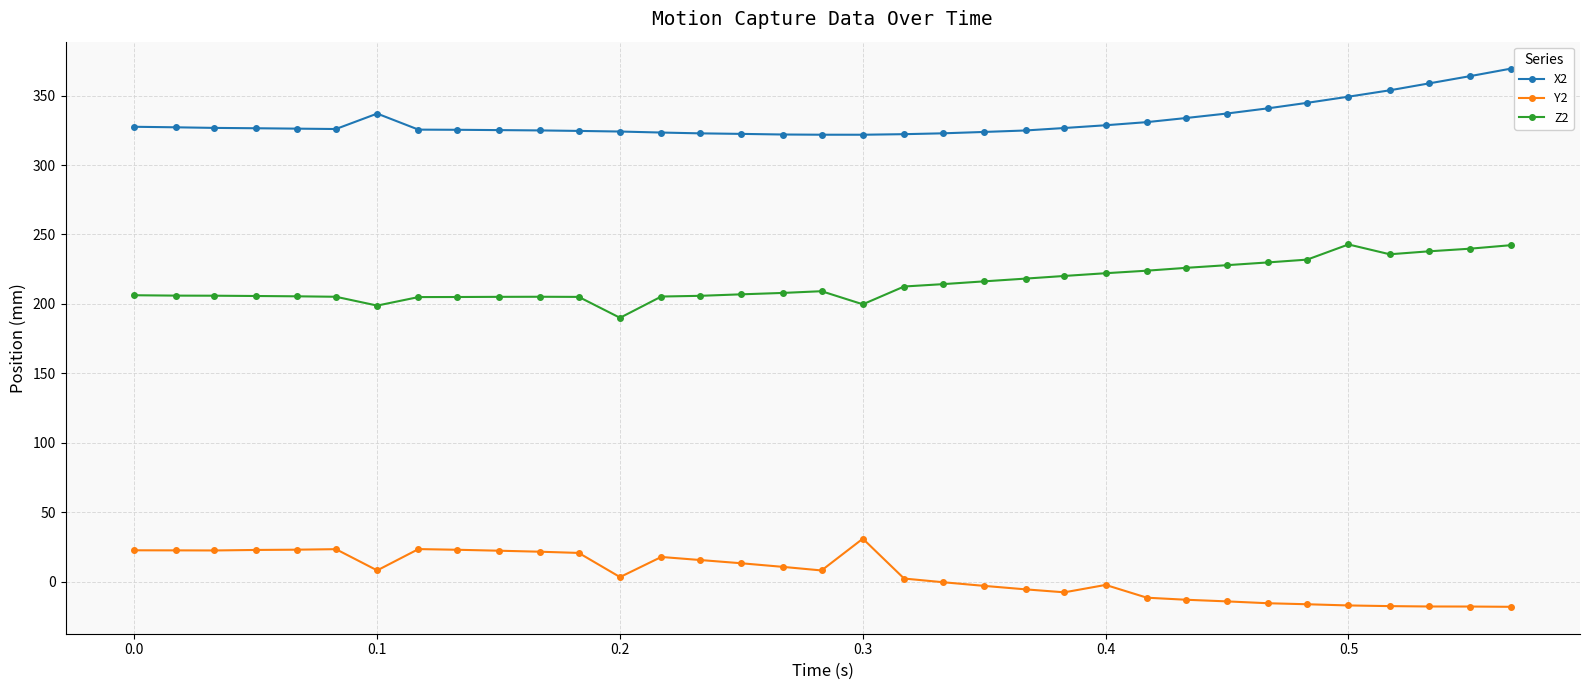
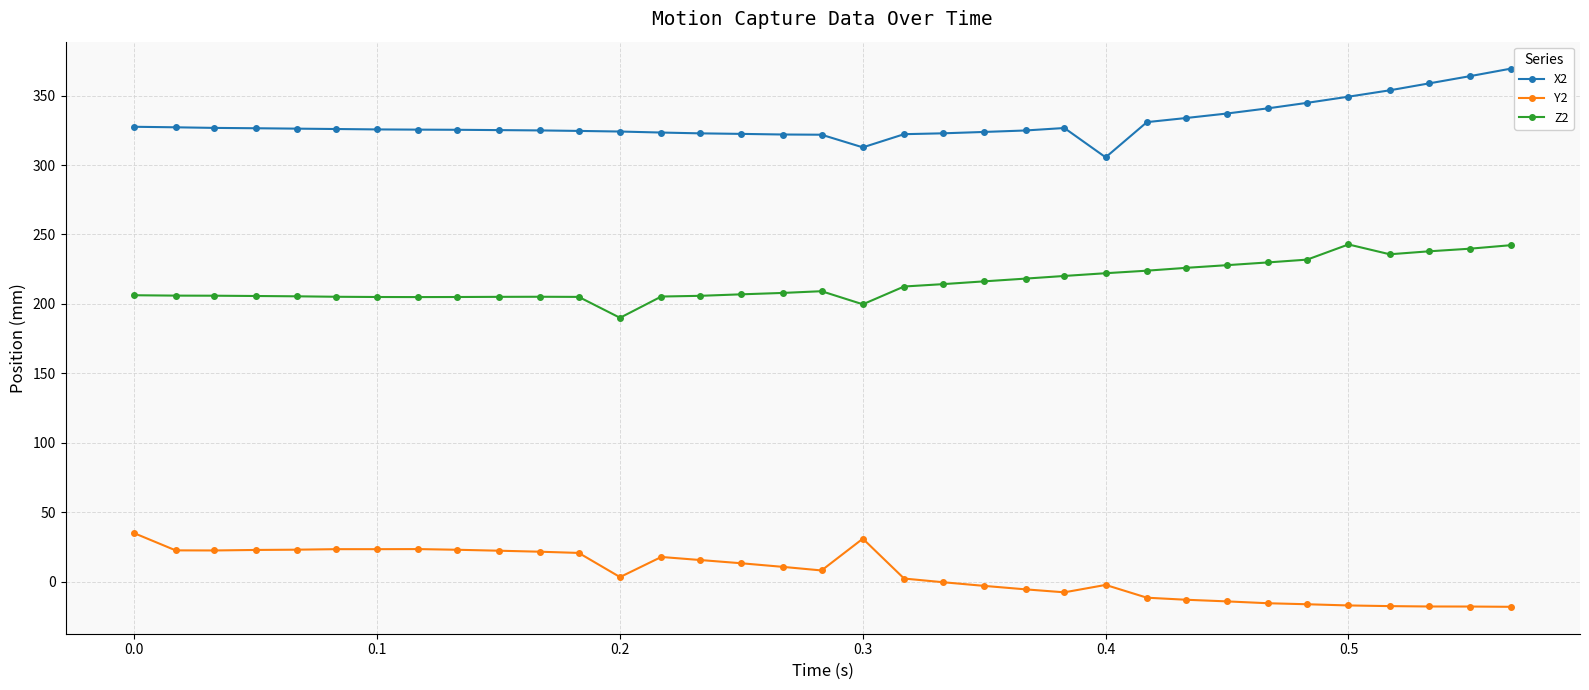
Y2, 0.0: 23 -> 35
X2, 0.1: 337 -> 326
Y2, 0.1: 8 -> 23
Z2, 0.1: 199 -> 205
X2, 0.3: 322 -> 313
X2, 0.4: 329 -> 306
